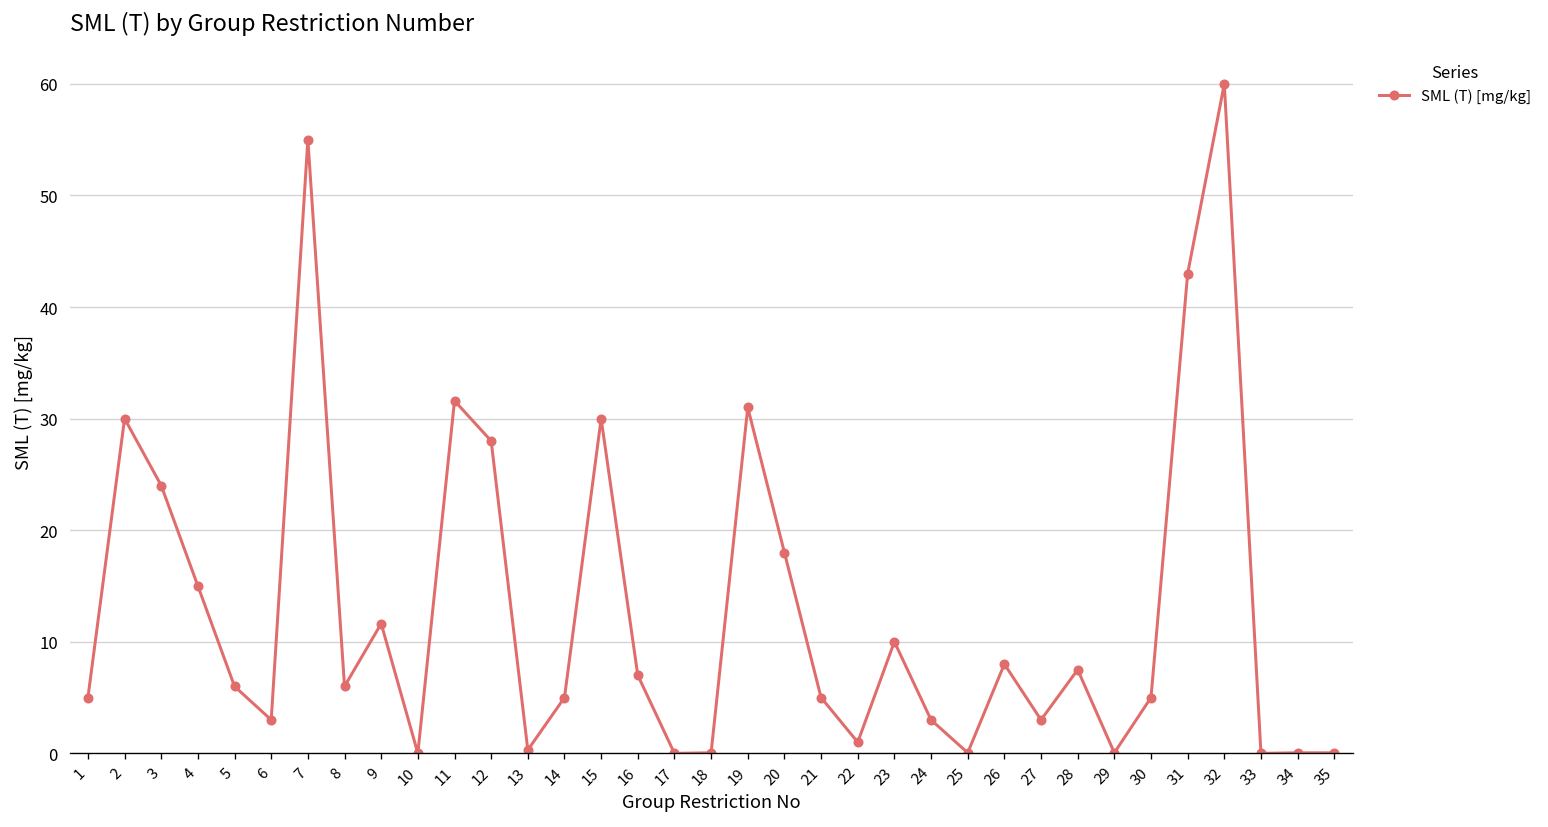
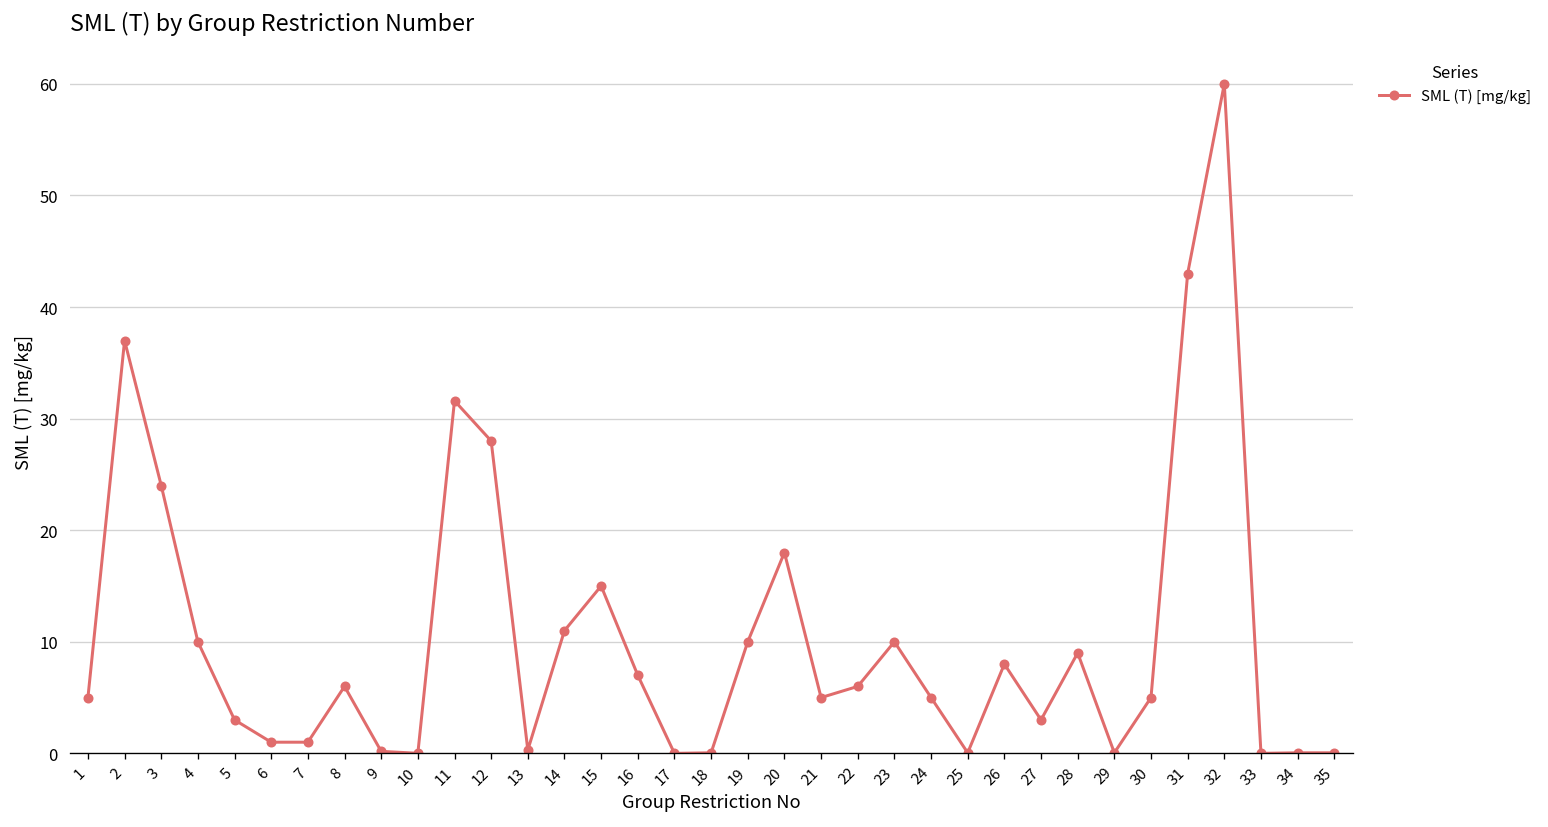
2: 30 -> 37
4: 15 -> 10
5: 6 -> 3
6: 3 -> 1
7: 55 -> 1
9: 12 -> 0
14: 5 -> 11
15: 30 -> 15
19: 31 -> 10
22: 1 -> 6
24: 3 -> 5
28: 8 -> 9
